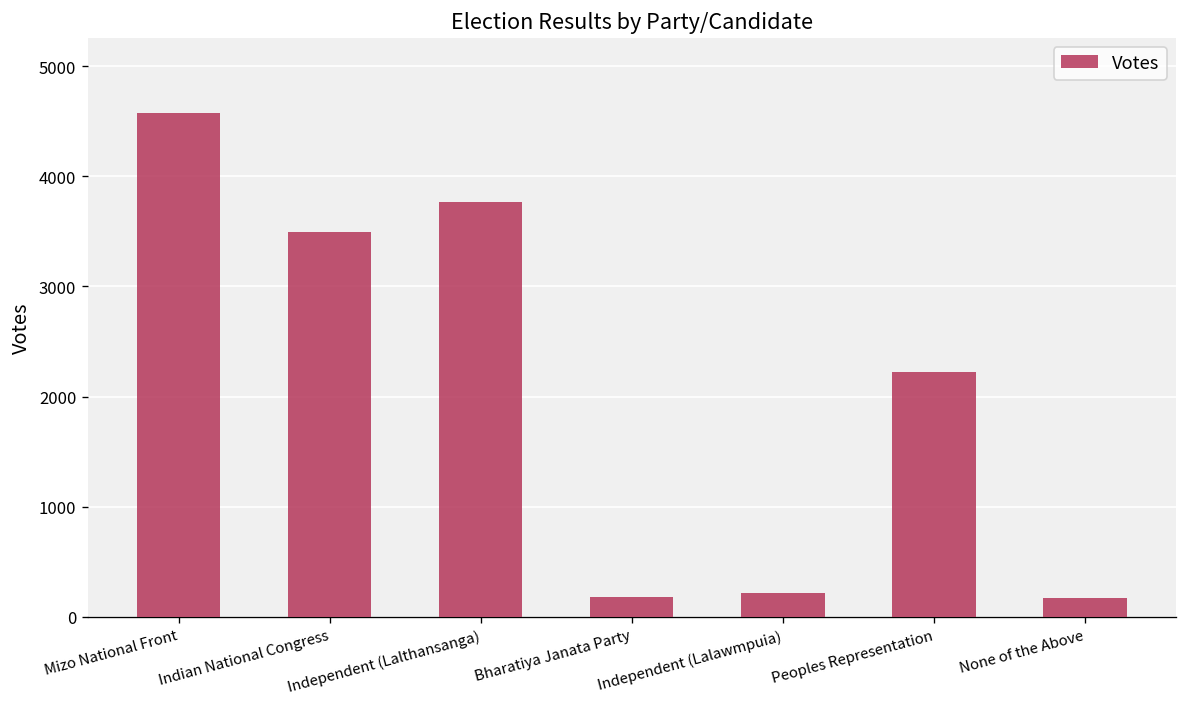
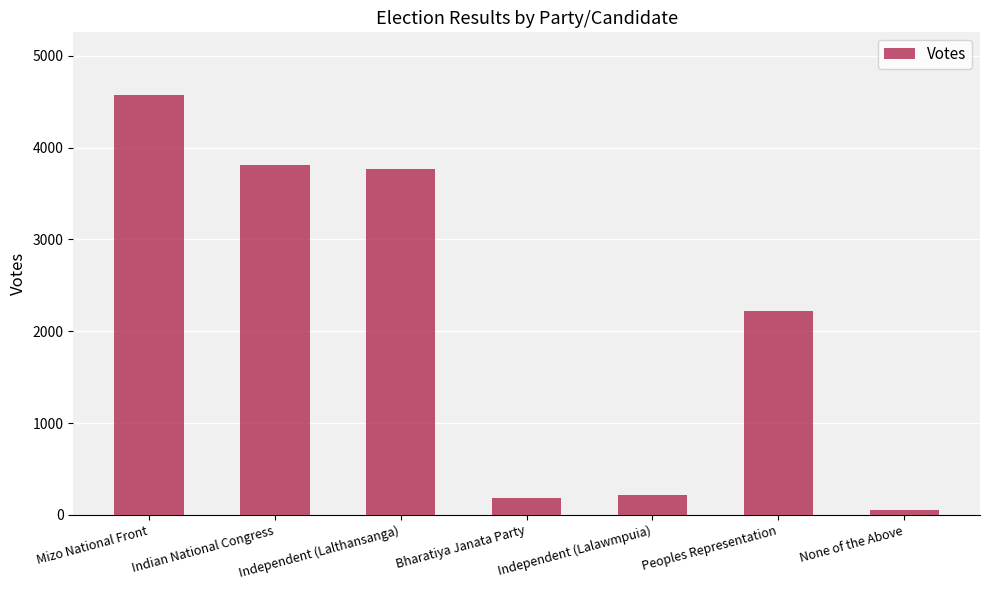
Indian National Congress: 3500 -> 3800
None of the Above: 200 -> 100
